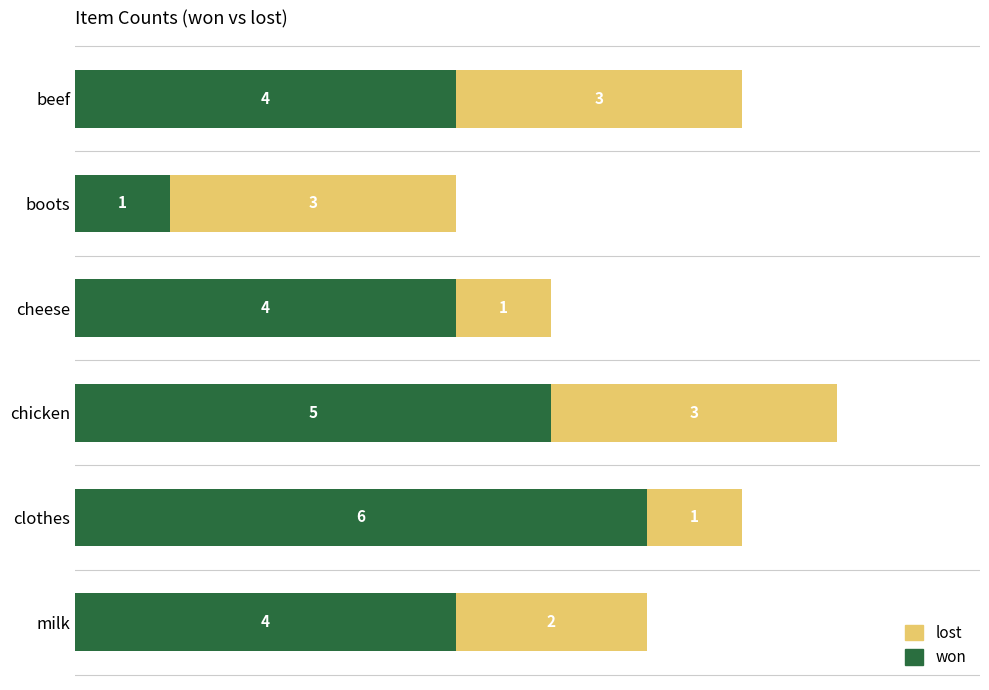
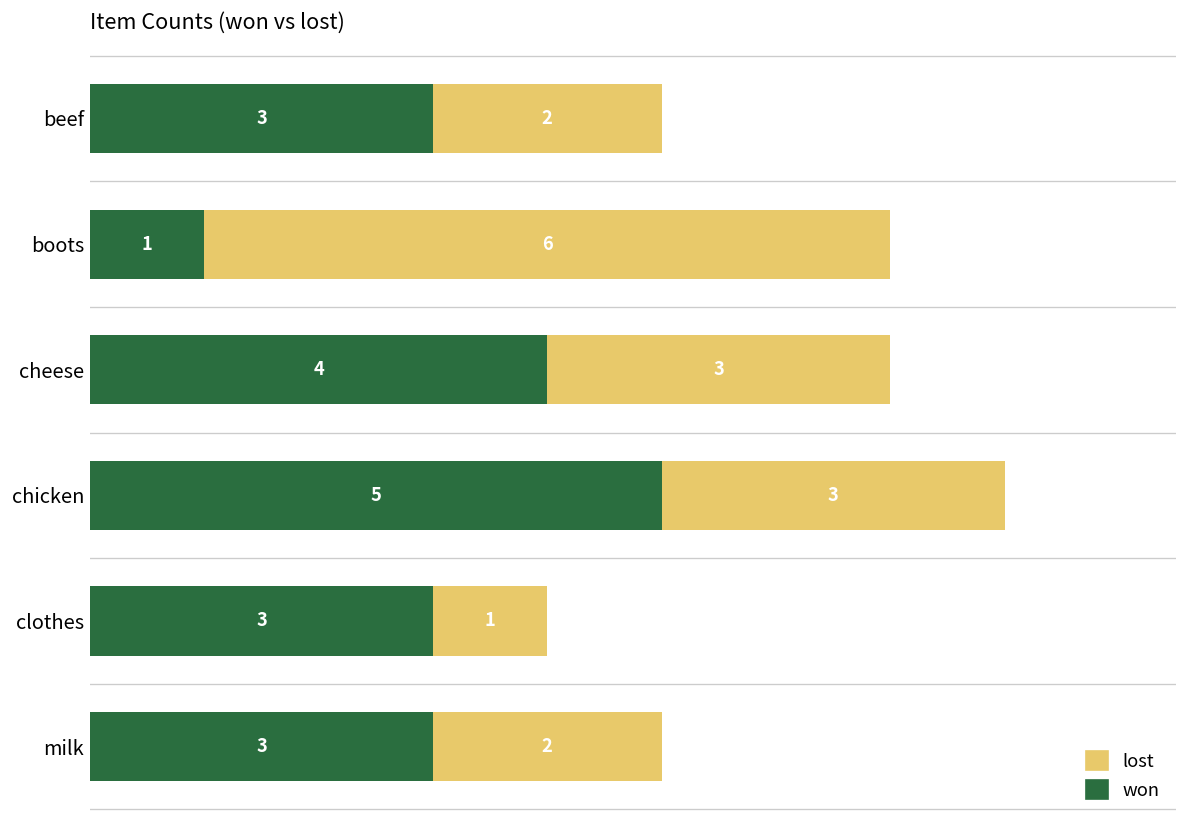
won, beef: 4 -> 3
lost, beef: 3 -> 2
lost, boots: 3 -> 6
lost, cheese: 1 -> 3
won, clothes: 6 -> 3
won, milk: 4 -> 3
